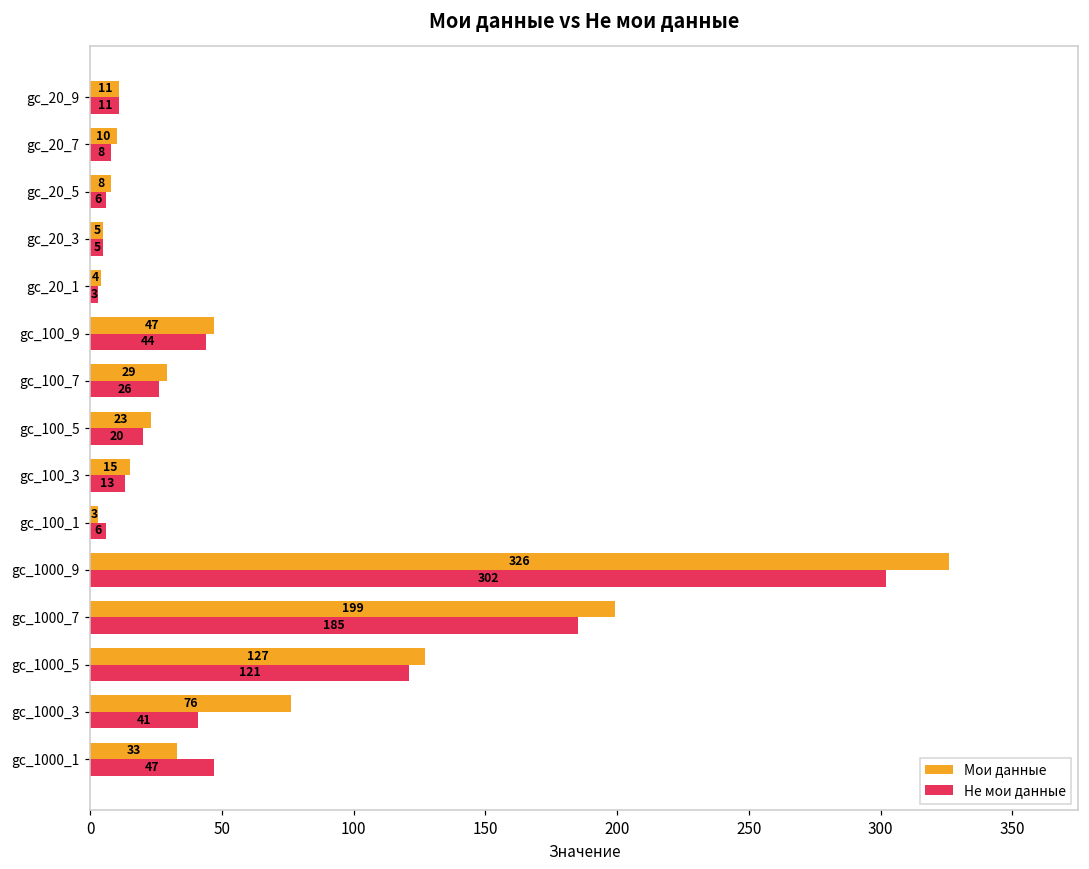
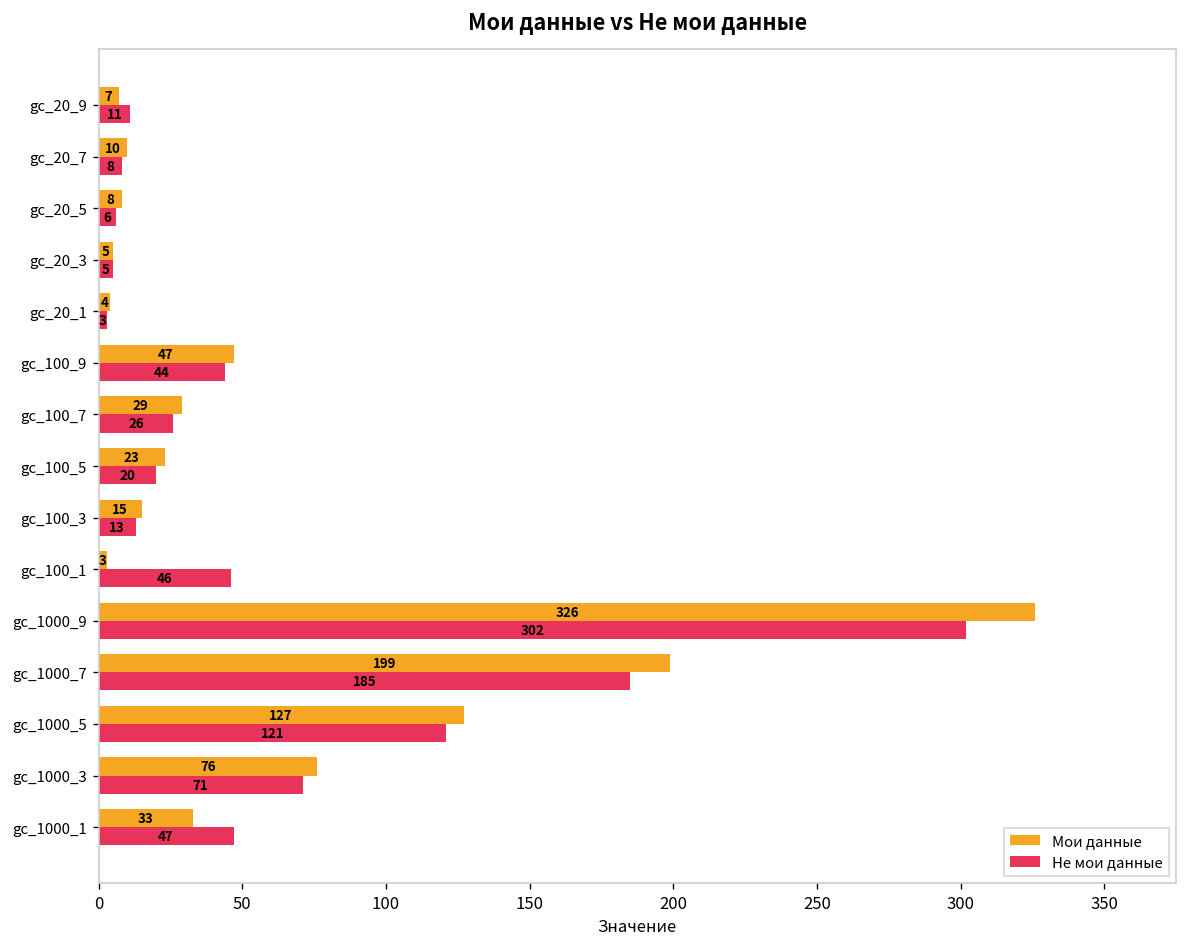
Мои данные, gc_20_9: 11 -> 7
Не мои данные, gc_100_1: 6 -> 46
Не мои данные, gc_1000_3: 41 -> 71
